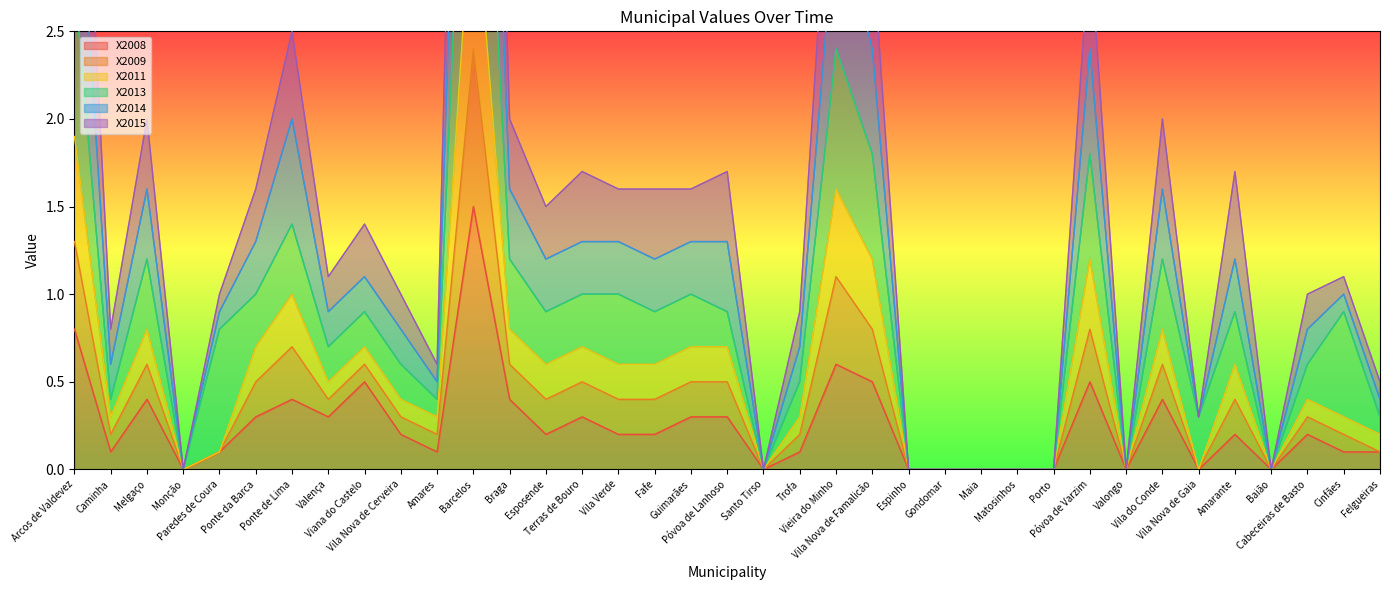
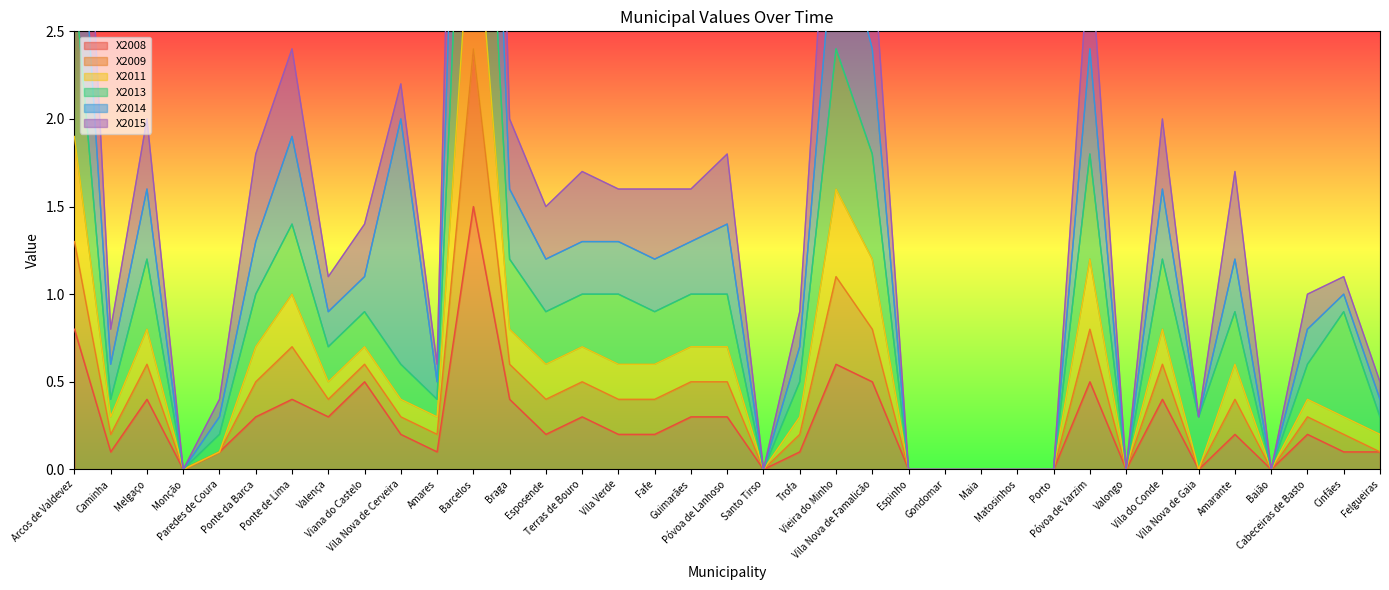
X2013, Paredes de Coura: 0.7 -> 0.1
X2015, Ponte da Barca: 0.3 -> 0.5
X2014, Ponte de Lima: 0.6 -> 0.5
X2014, Vila Nova de Cerveira: 0.2 -> 1.4
X2013, Póvoa de Lanhoso: 0.2 -> 0.3
